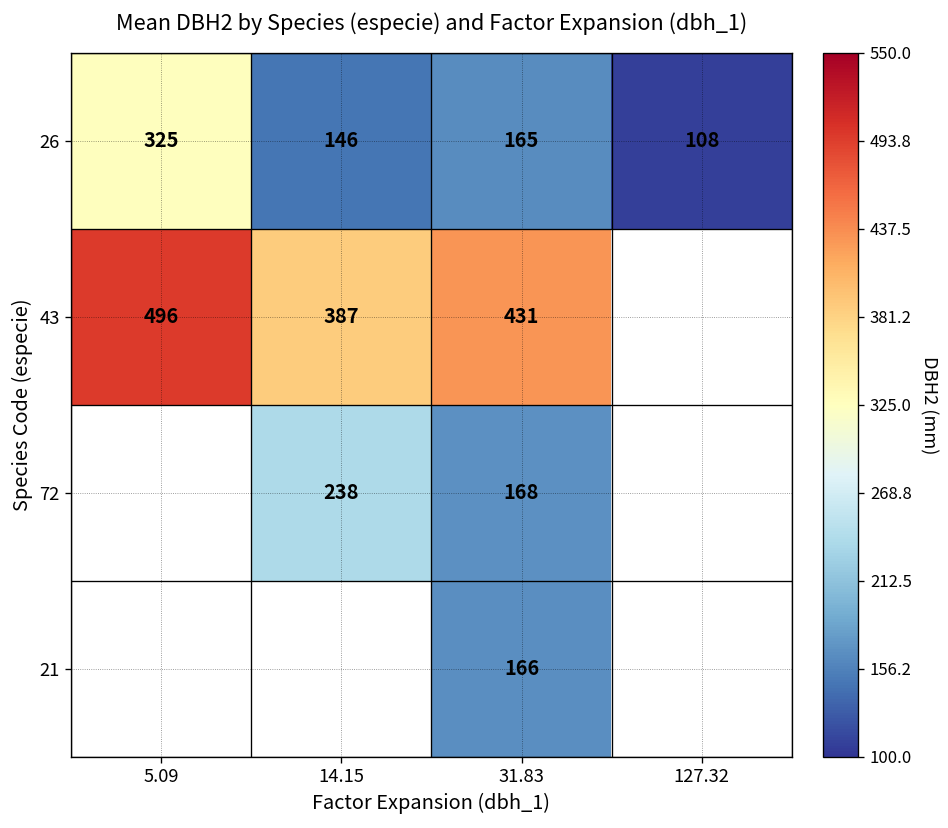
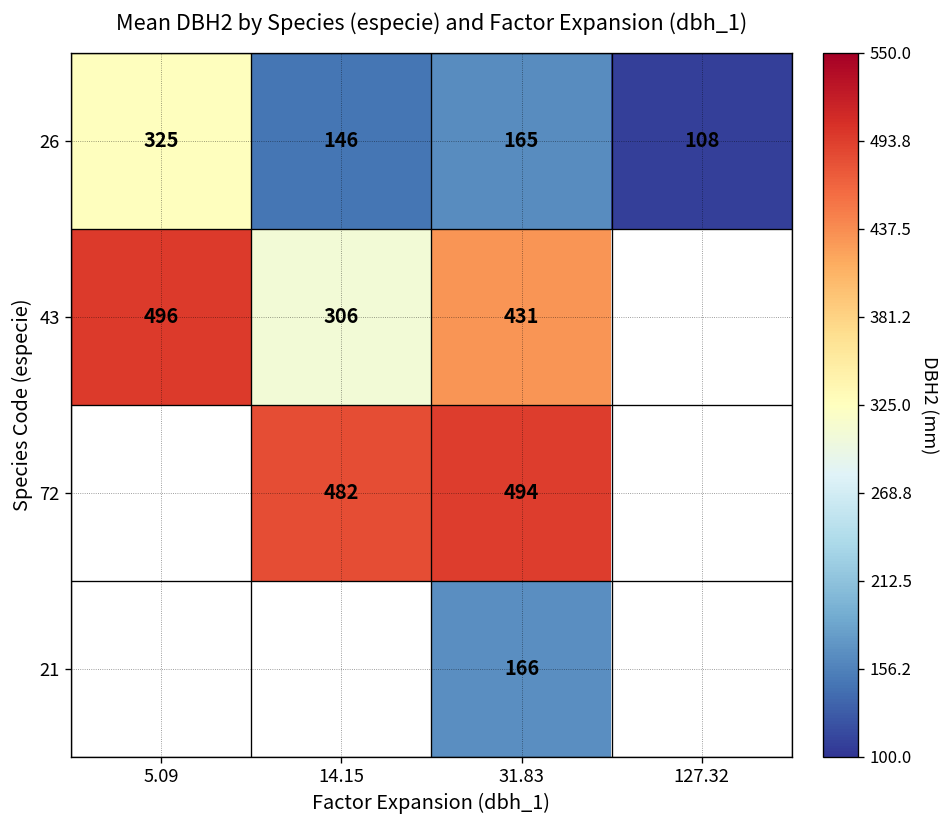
43, 14.15: 387 -> 306
72, 14.15: 238 -> 482
72, 31.83: 168 -> 494
